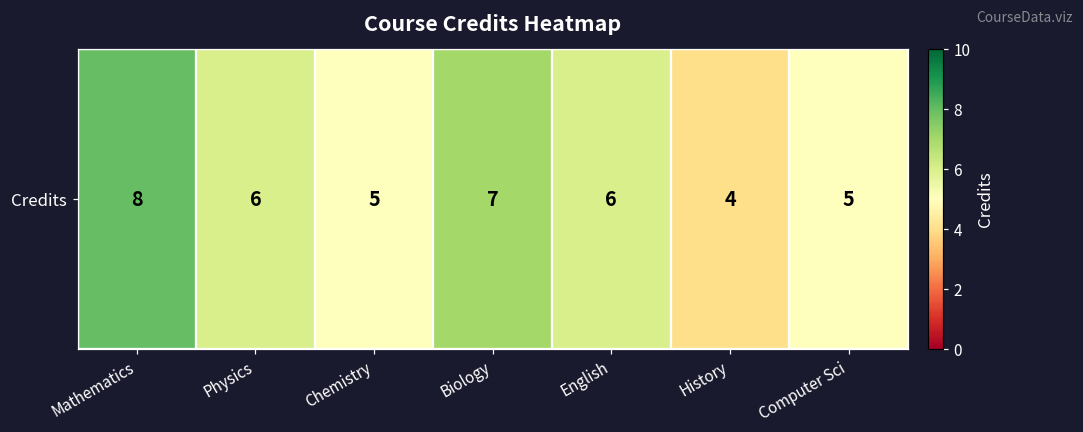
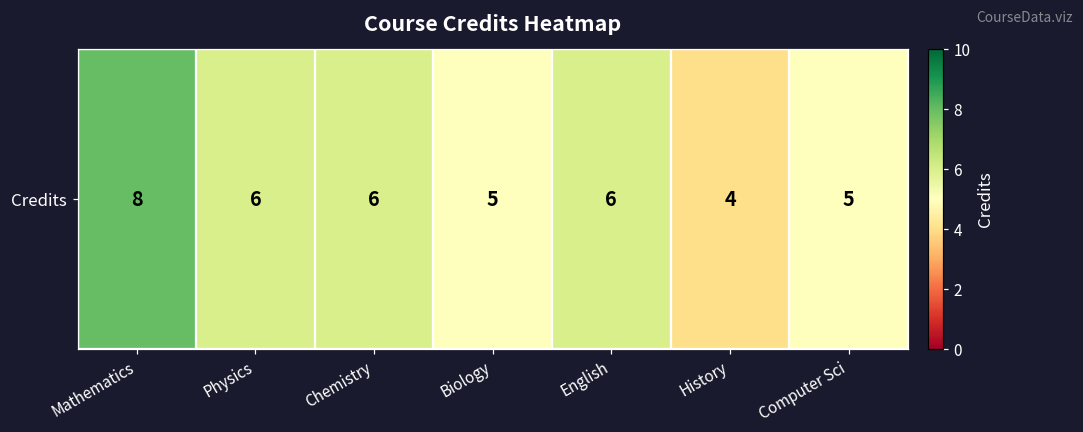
Credits, Chemistry: 5 -> 6
Credits, Biology: 7 -> 5
